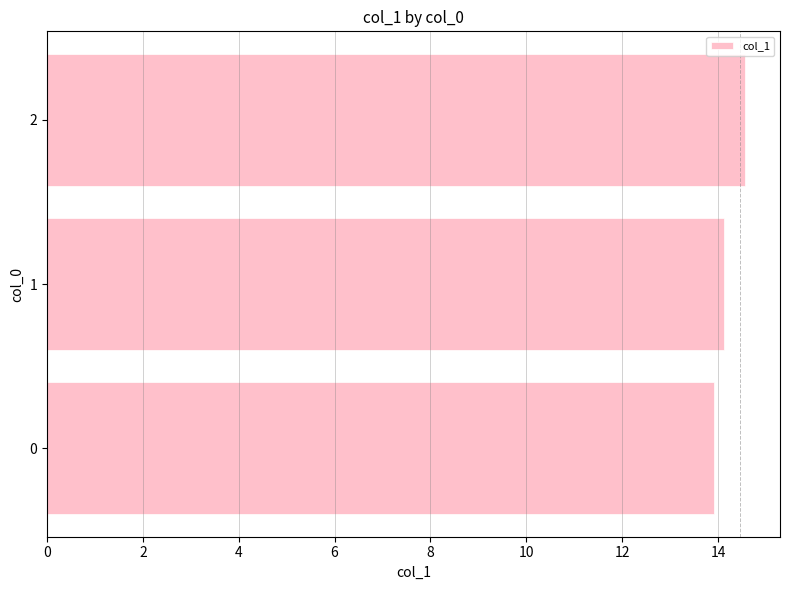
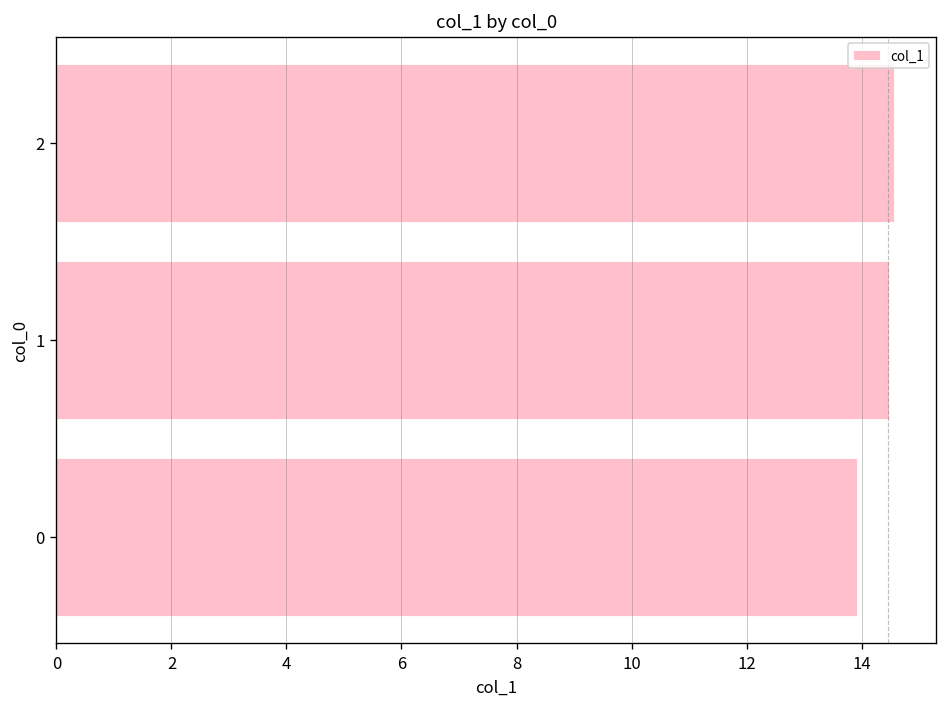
1: 14.1 -> 14.5
